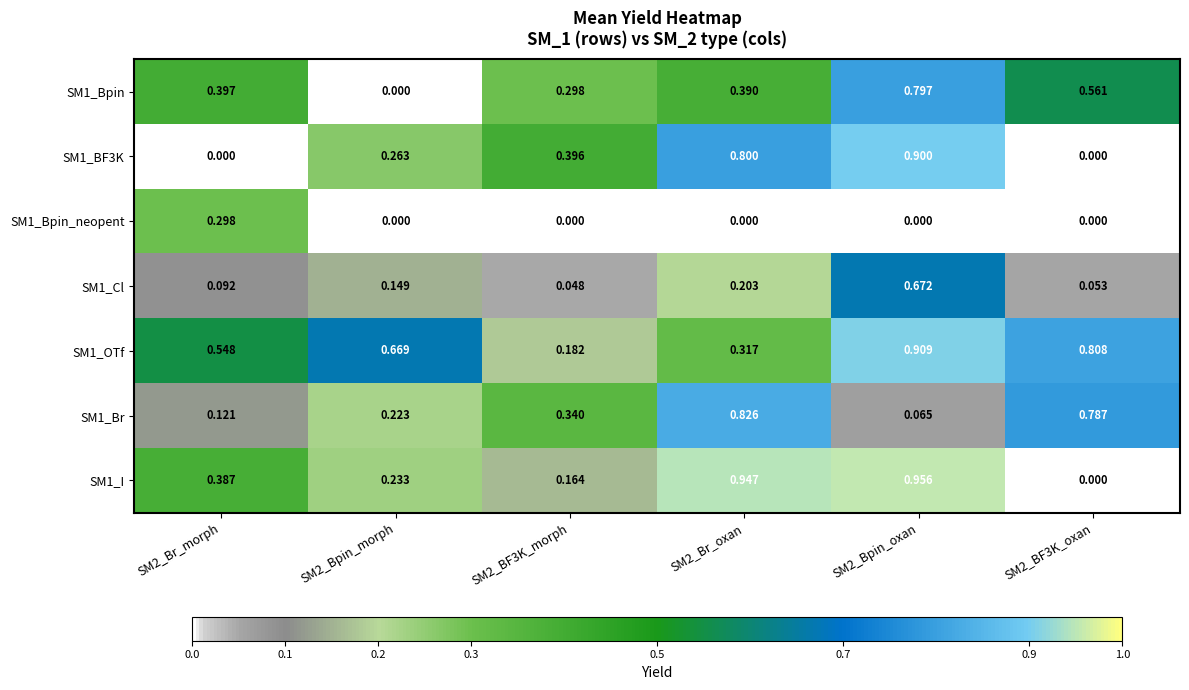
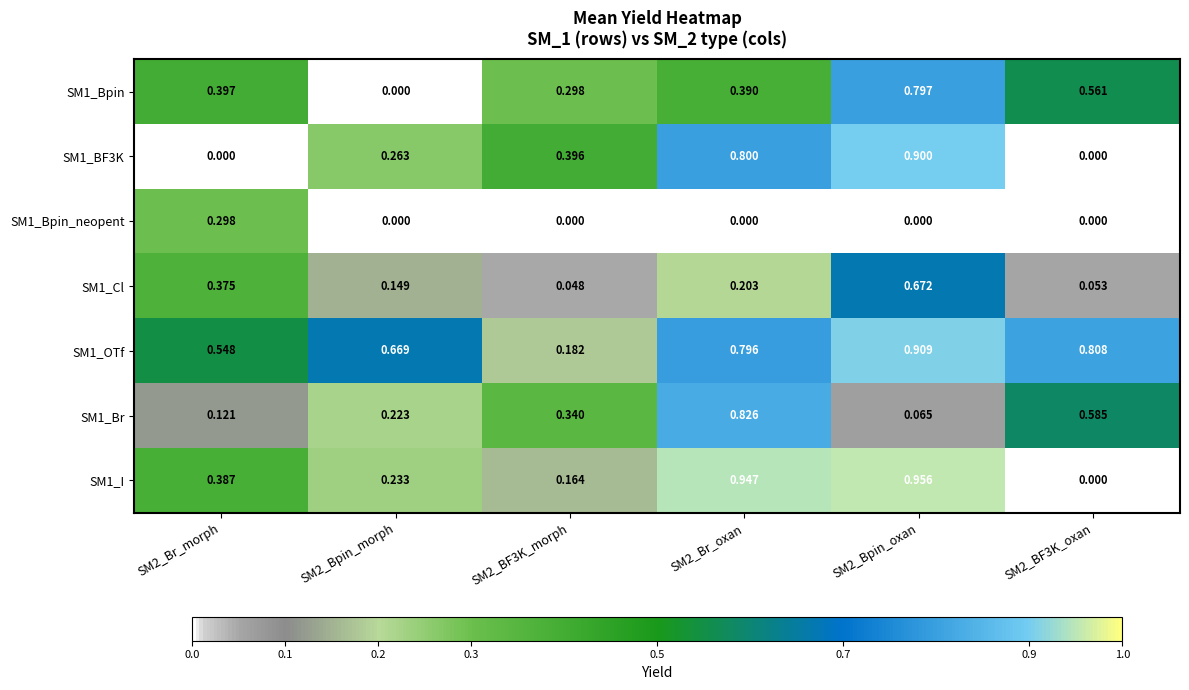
SM1_Cl, SM2_Br_morph: 0.092 -> 0.375
SM1_OTf, SM2_Br_oxan: 0.317 -> 0.796
SM1_Br, SM2_BF3K_oxan: 0.787 -> 0.585
